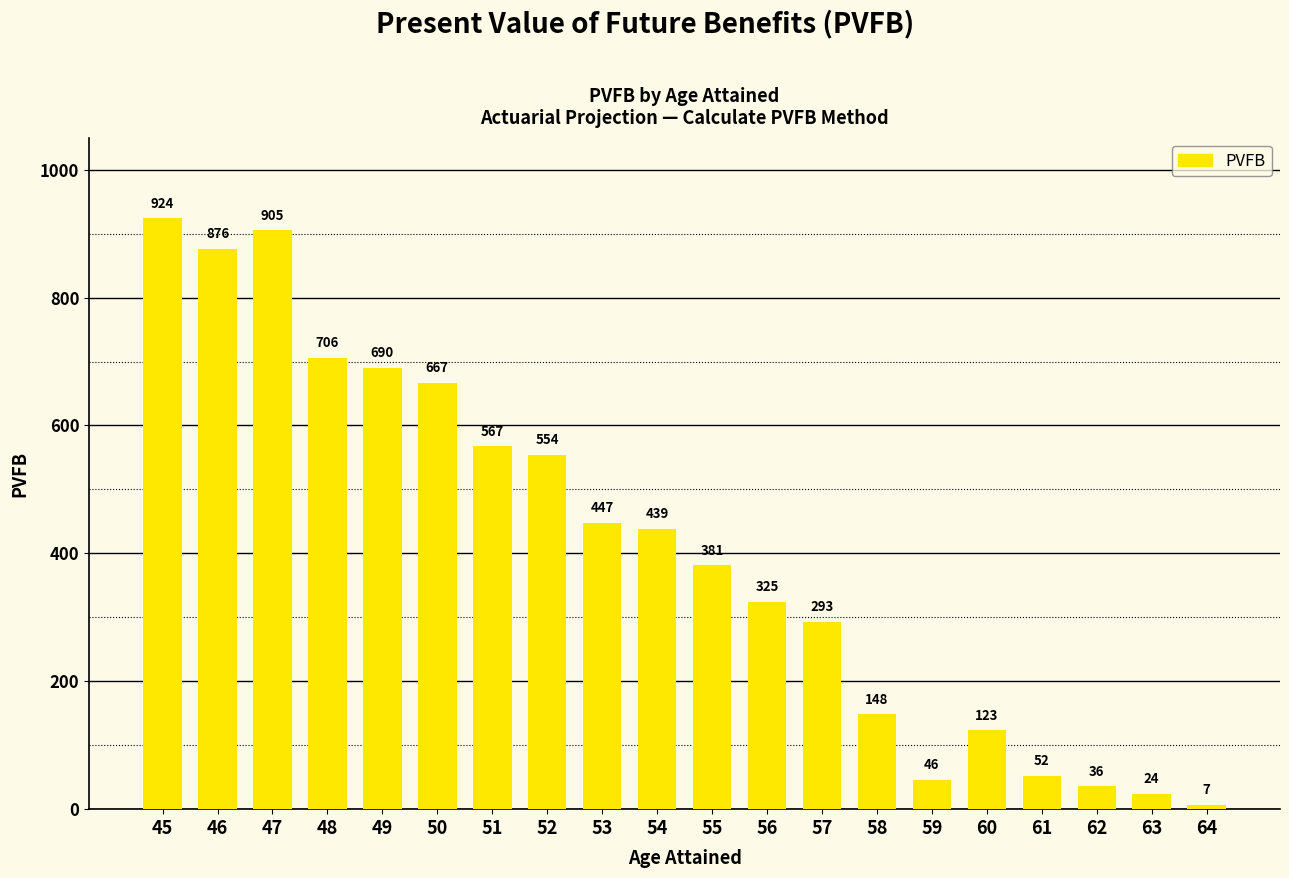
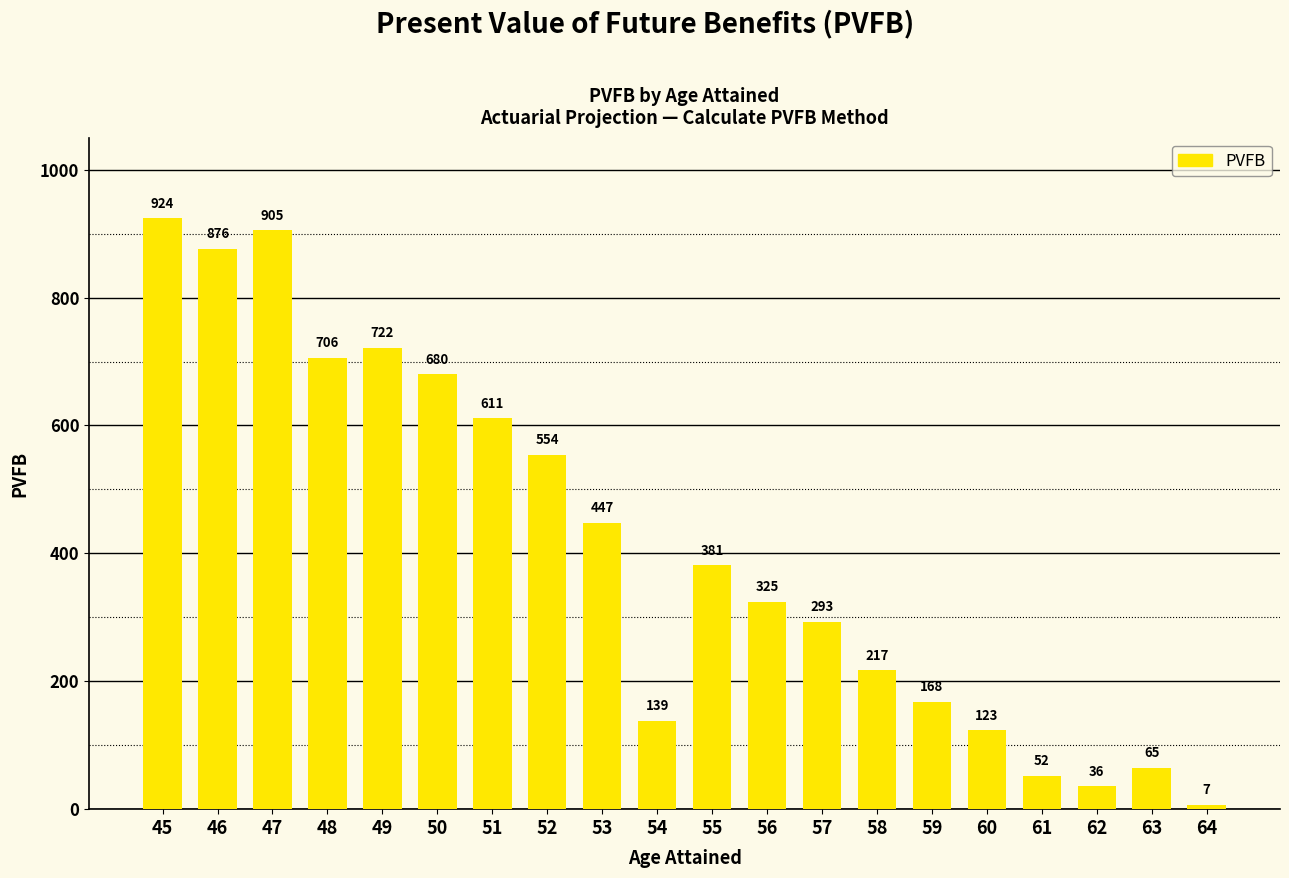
49: 690 -> 722
50: 667 -> 680
51: 567 -> 611
54: 439 -> 139
58: 148 -> 217
59: 46 -> 168
63: 24 -> 65
